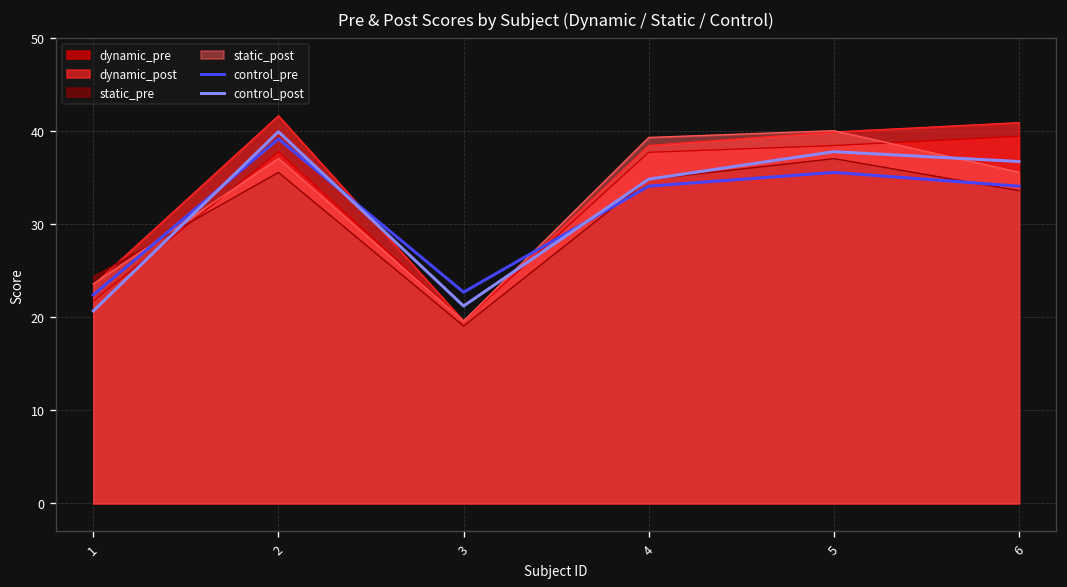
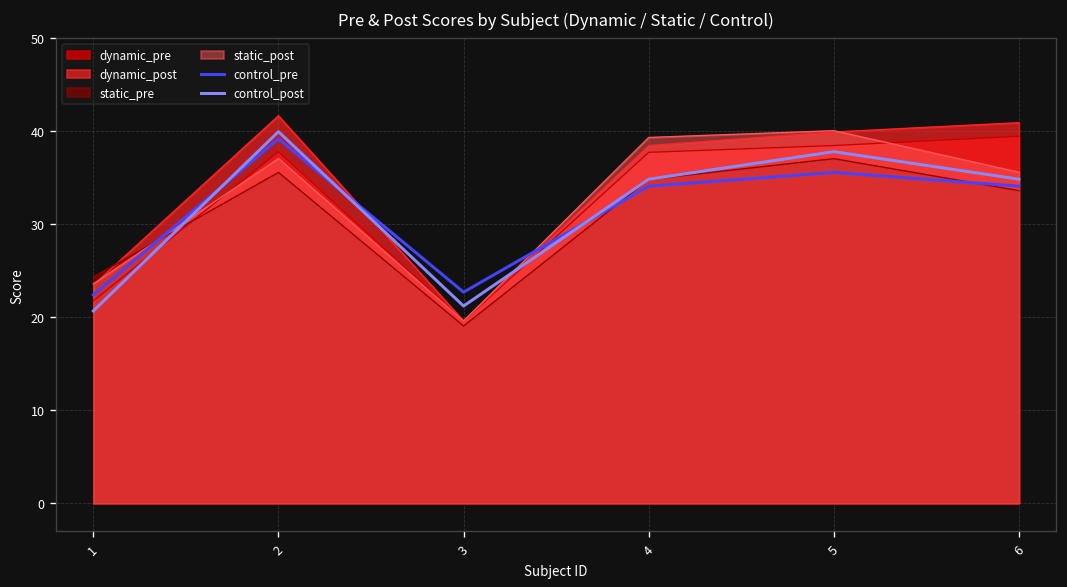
control_post, 6: 37 -> 35
